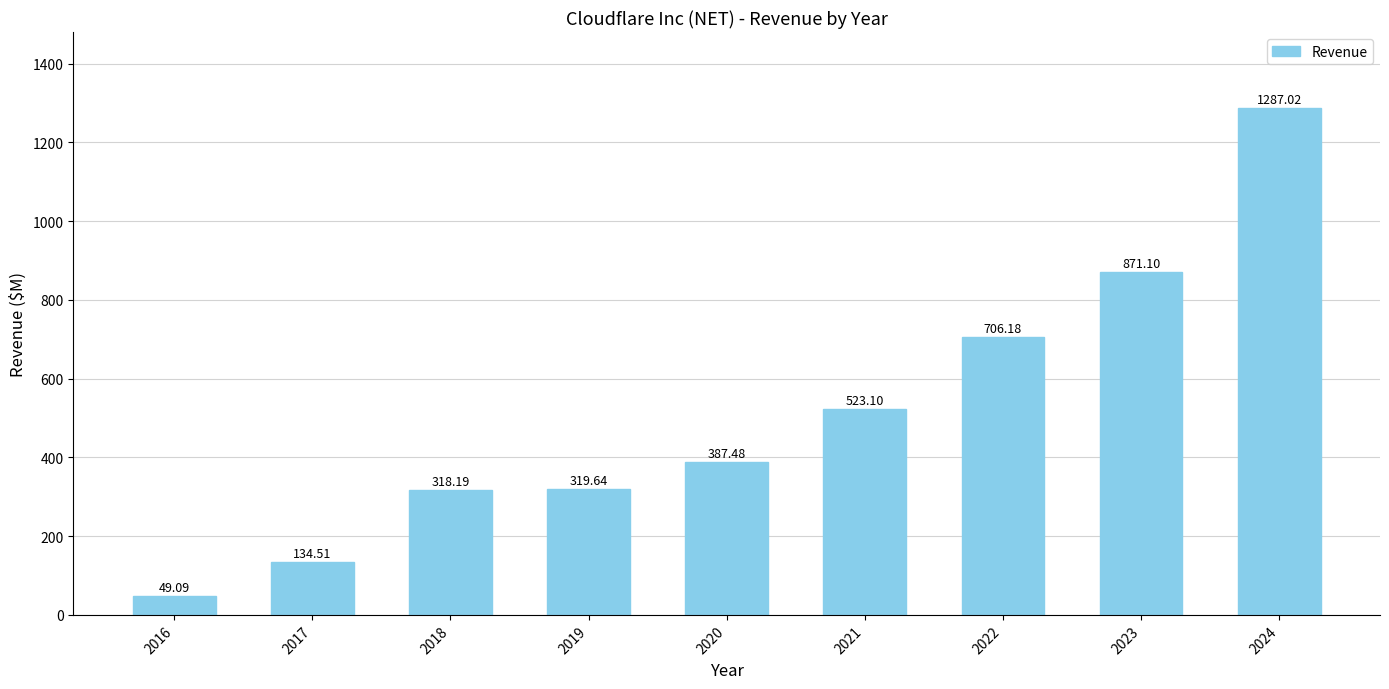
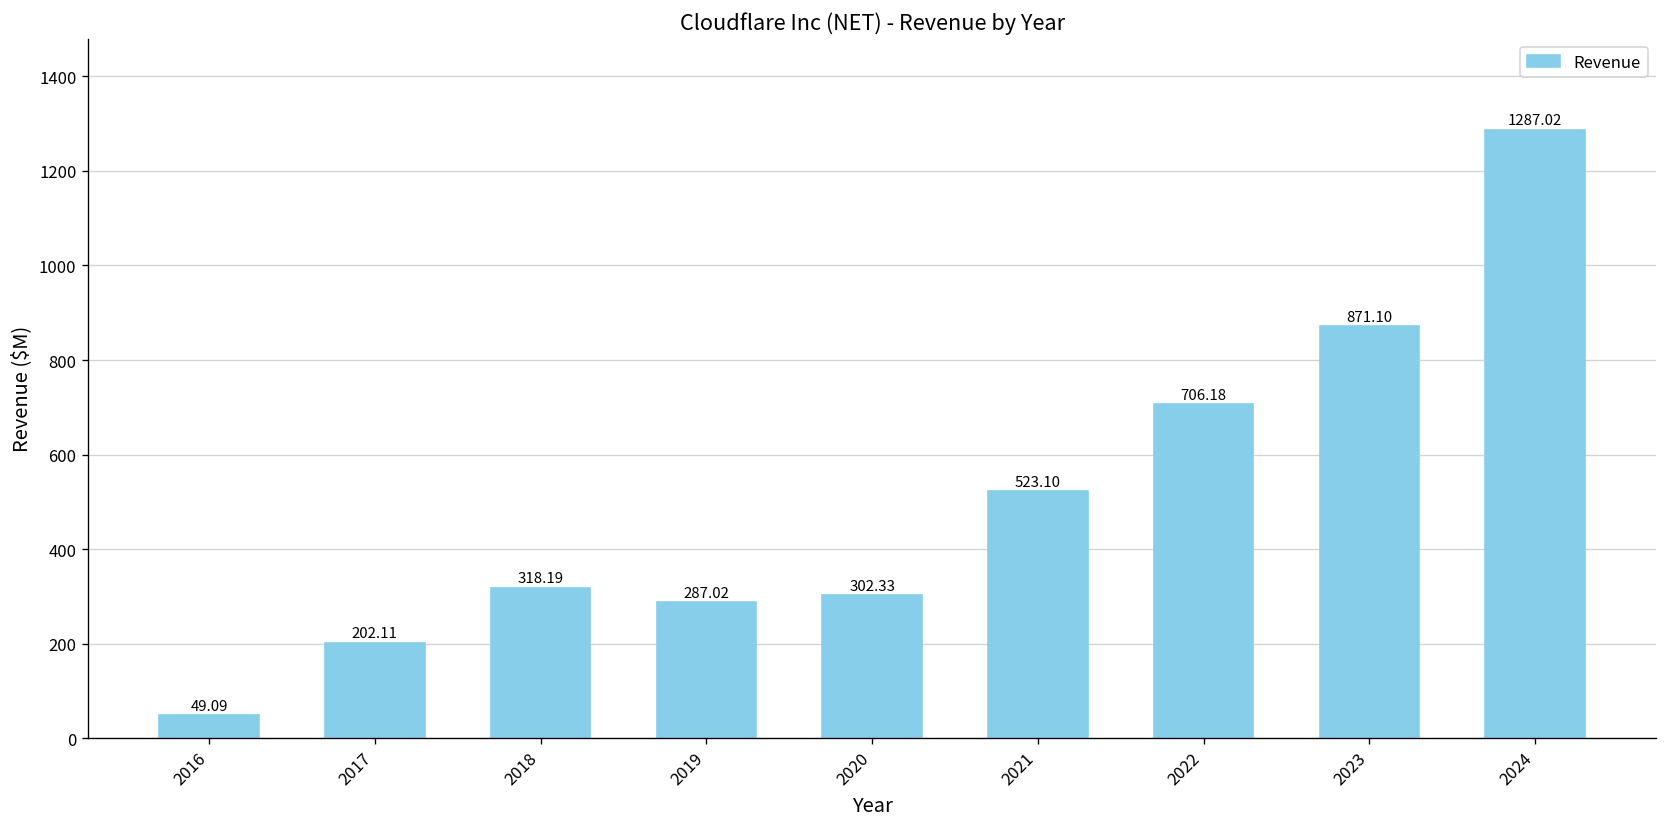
2017: 134.51 -> 202.11
2019: 319.64 -> 287.02
2020: 387.48 -> 302.33
